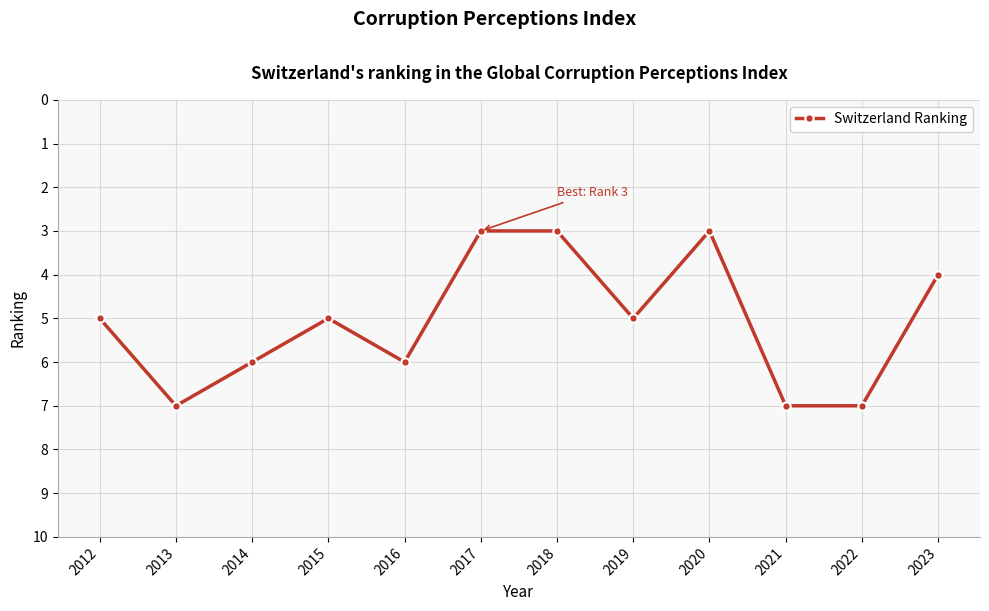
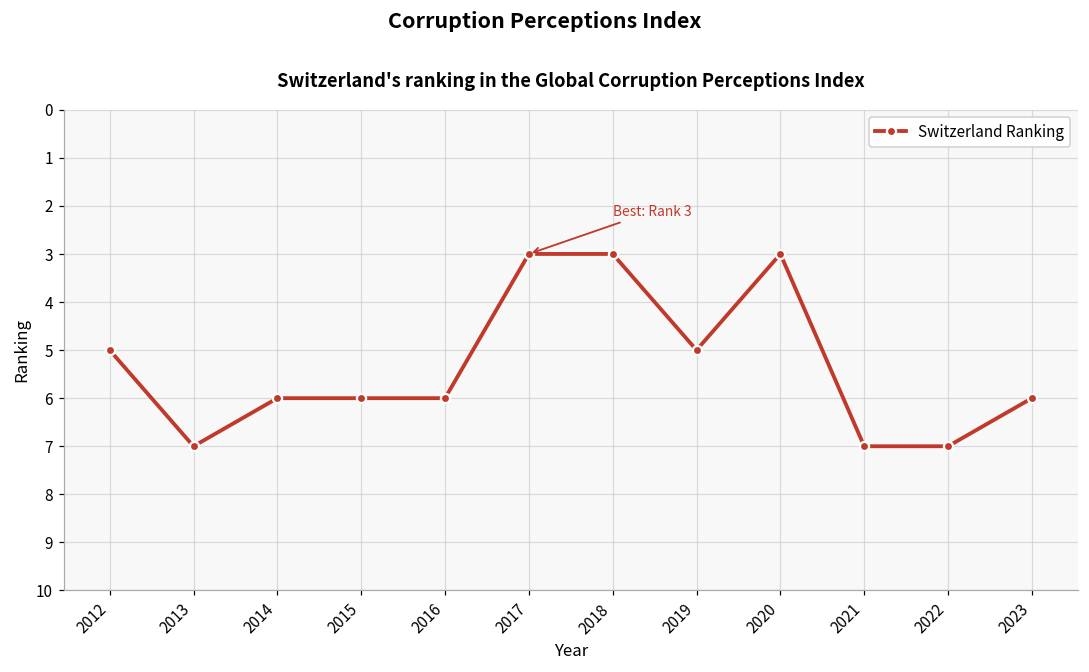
2015: 5 -> 6
2023: 4 -> 6
